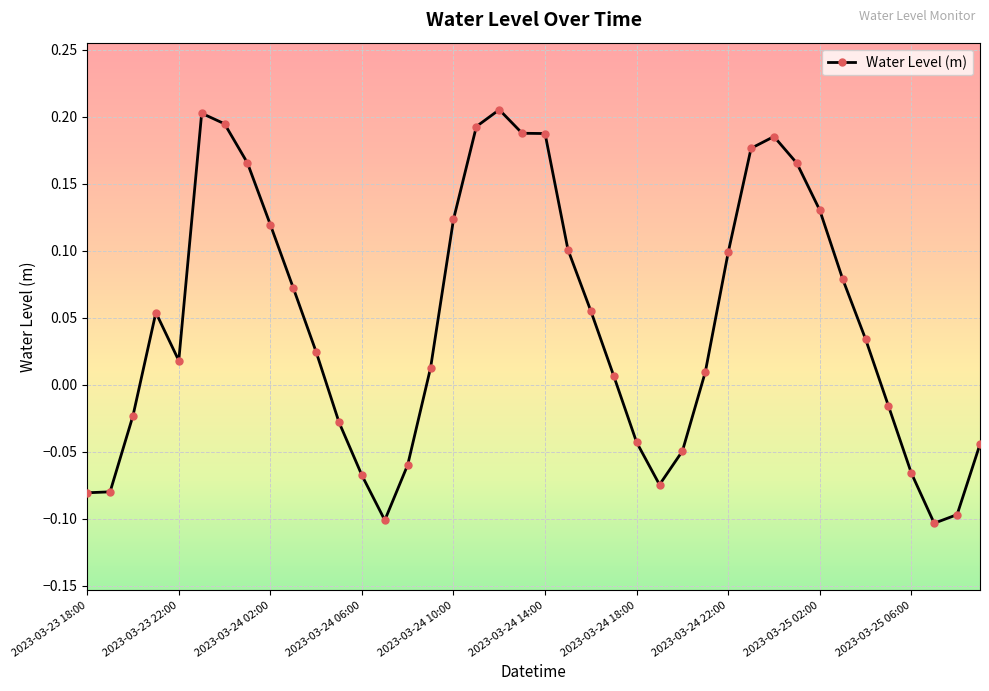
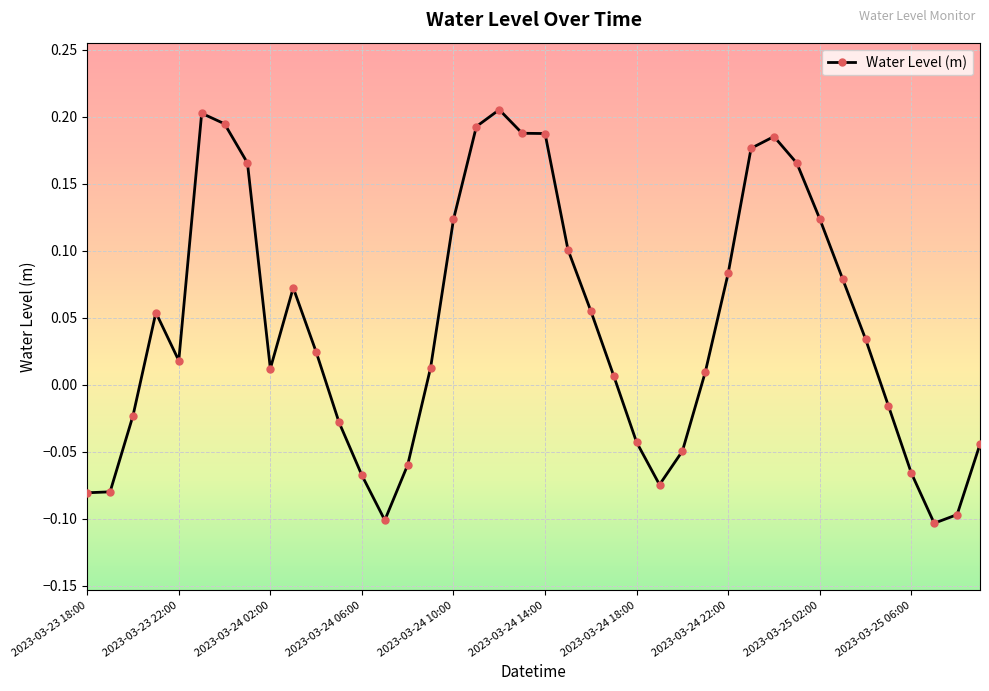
2023-03-24 02:00: 0.120 -> 0.012
2023-03-24 22:00: 0.099 -> 0.083
2023-03-25 02:00: 0.130 -> 0.124
